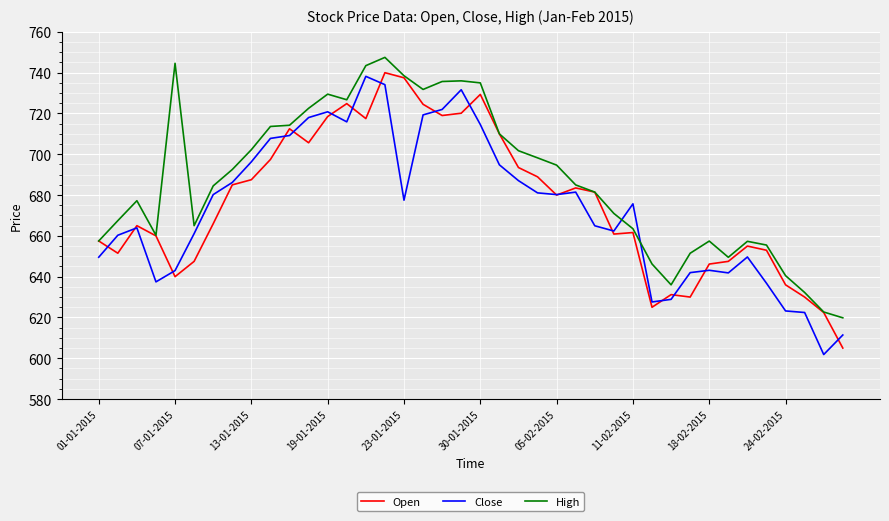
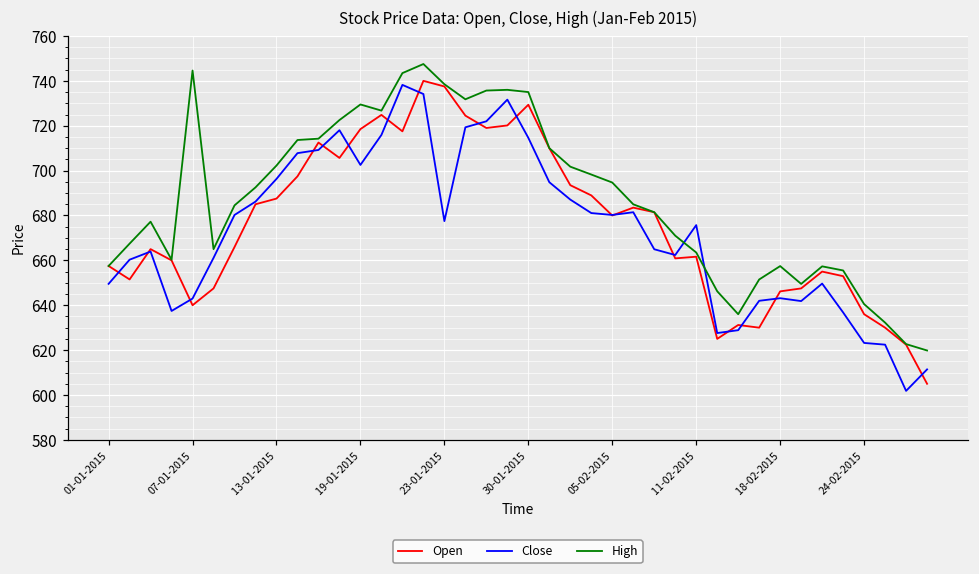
Close, 19-01-2015: 721 -> 703
